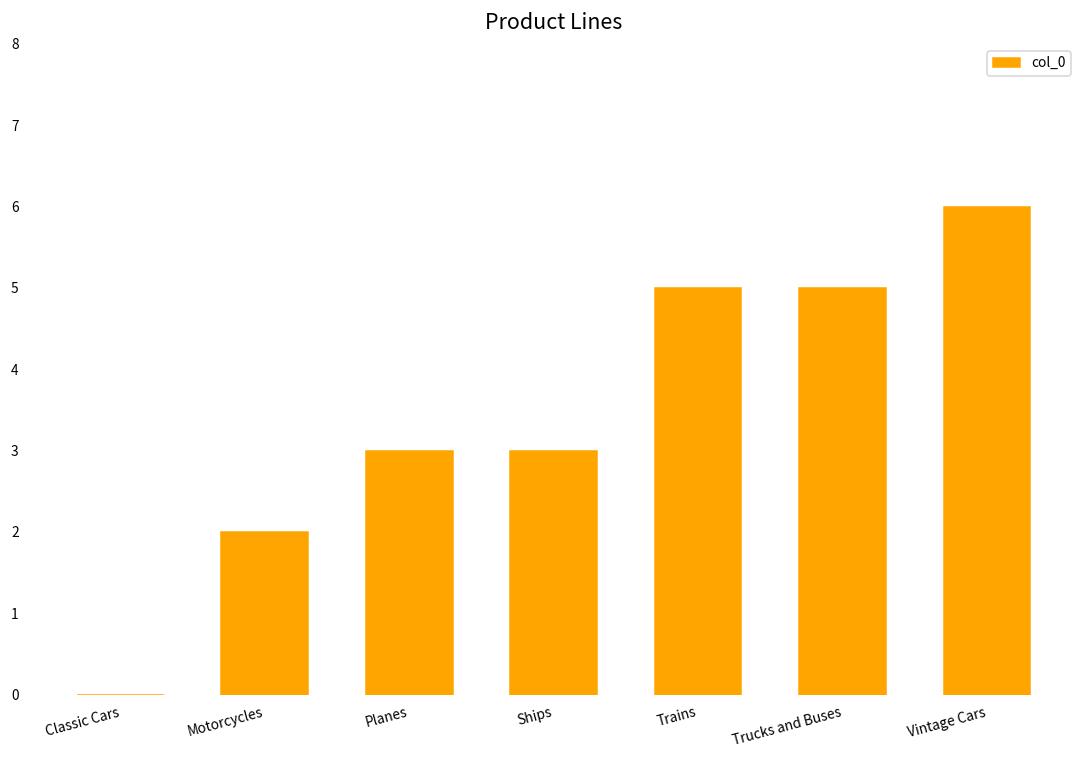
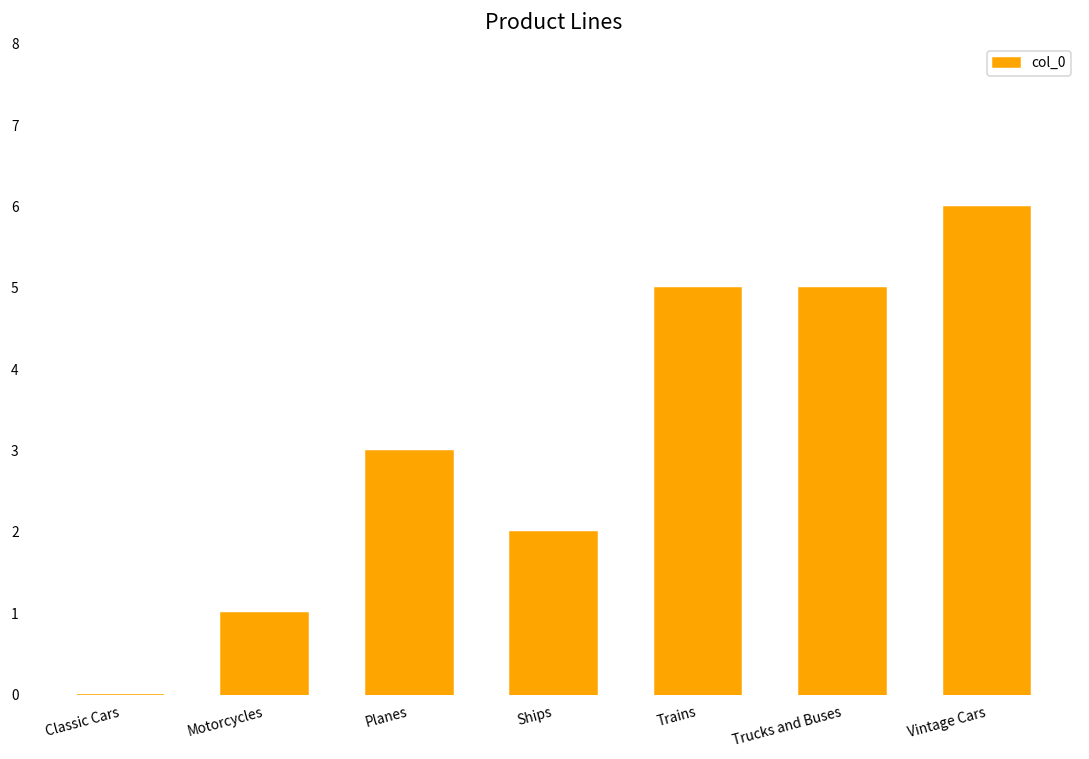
Motorcycles: 2 -> 1
Ships: 3 -> 2
